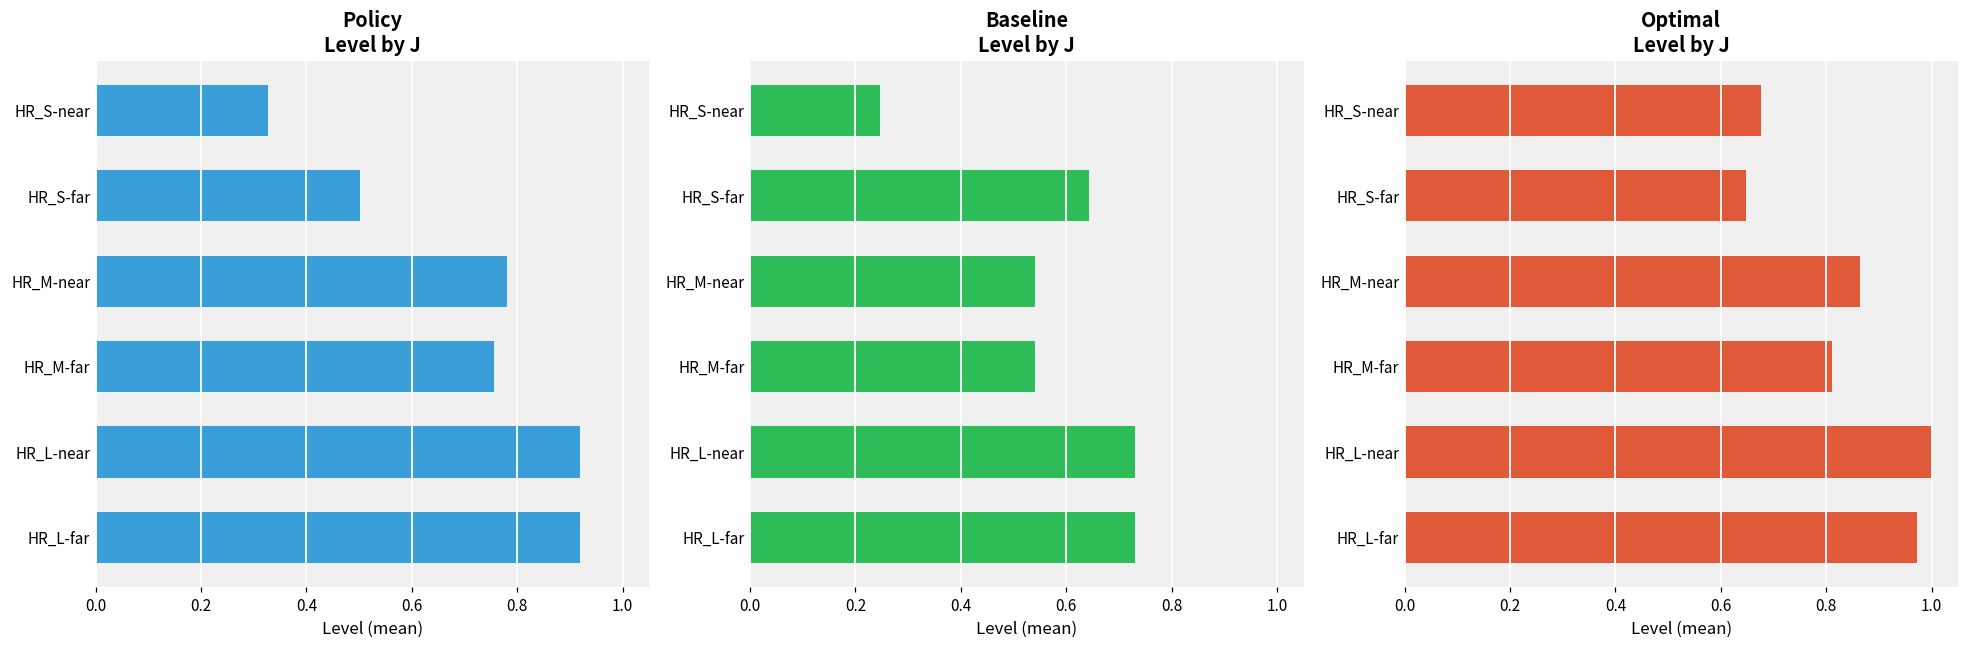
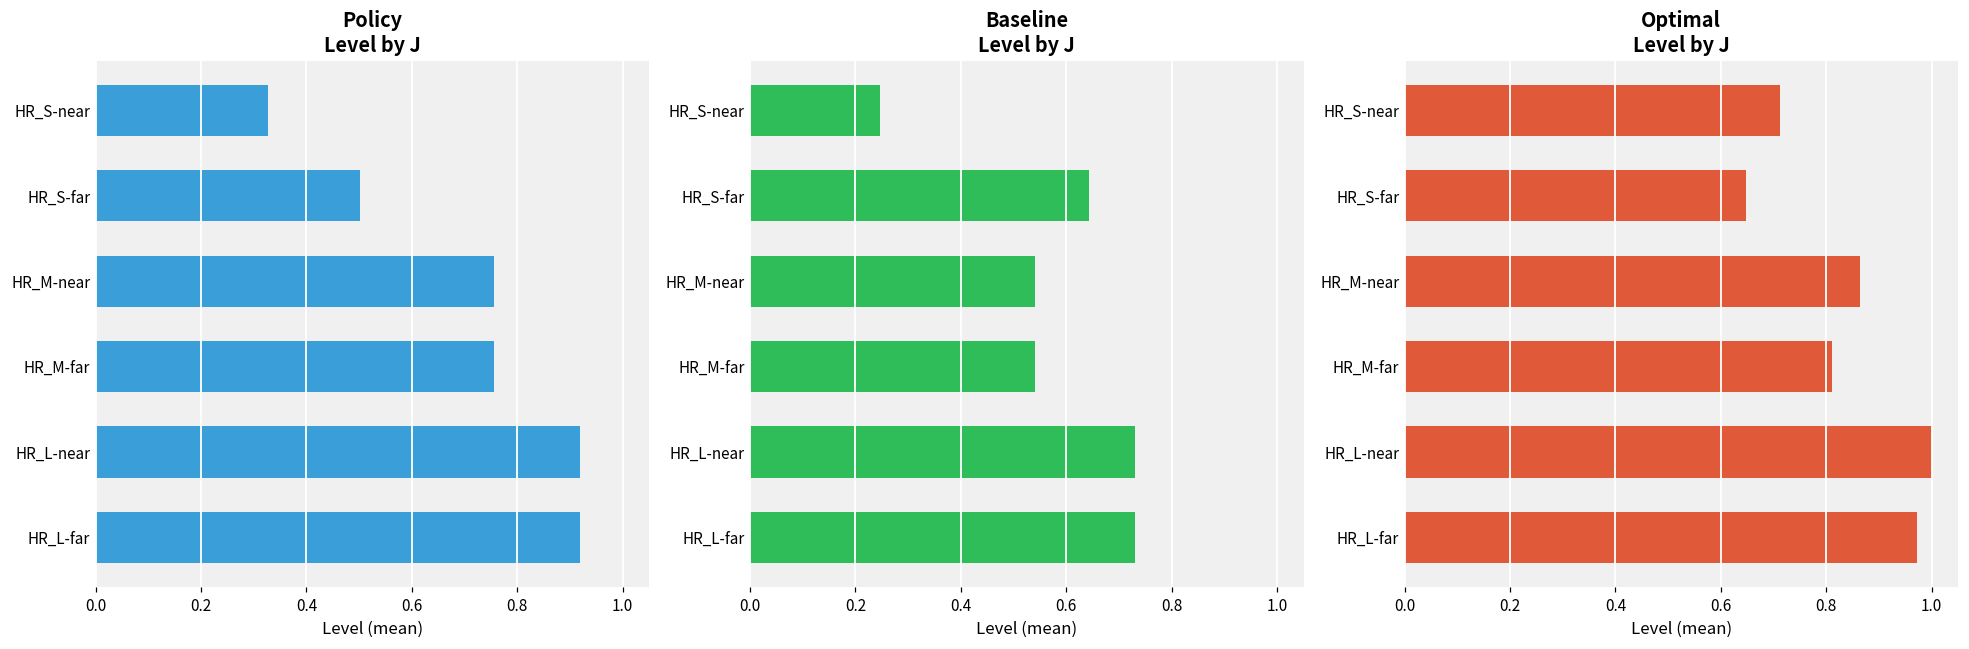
Policy Level by J, HR_M-near: 0.78 -> 0.76
Optimal Level by J, HR_S-near: 0.68 -> 0.71
